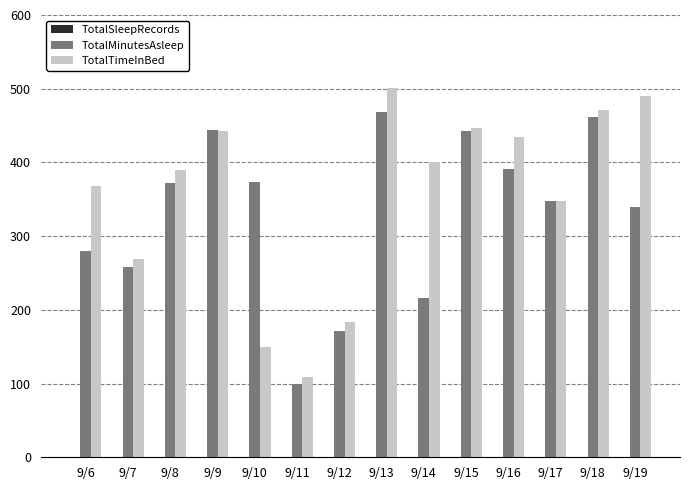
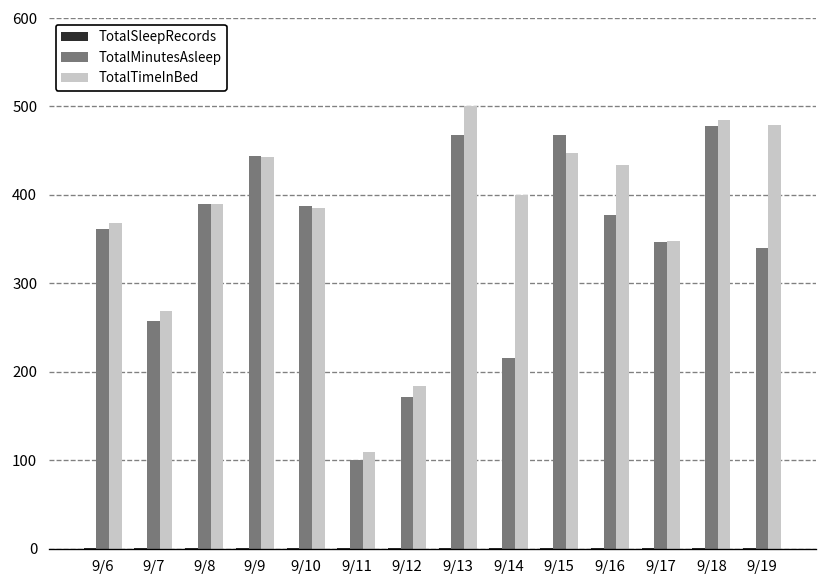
TotalMinutesAsleep, 9/6: 280 -> 360
TotalMinutesAsleep, 9/8: 370 -> 390
TotalMinutesAsleep, 9/10: 370 -> 390
TotalTimeInBed, 9/10: 150 -> 390
TotalMinutesAsleep, 9/15: 440 -> 470
TotalMinutesAsleep, 9/16: 390 -> 380
TotalMinutesAsleep, 9/18: 460 -> 480
TotalTimeInBed, 9/18: 470 -> 490
TotalTimeInBed, 9/19: 490 -> 480
